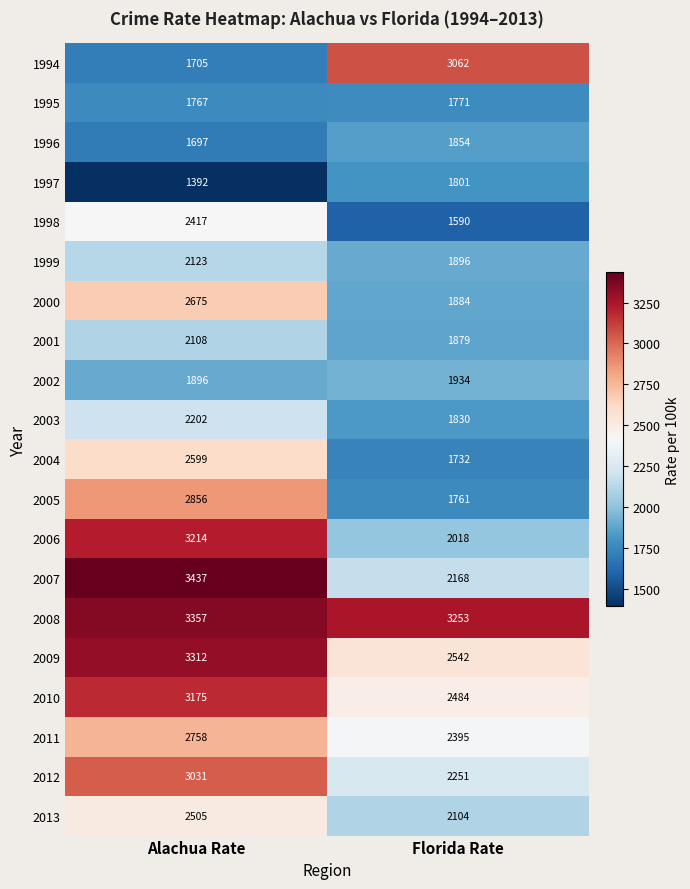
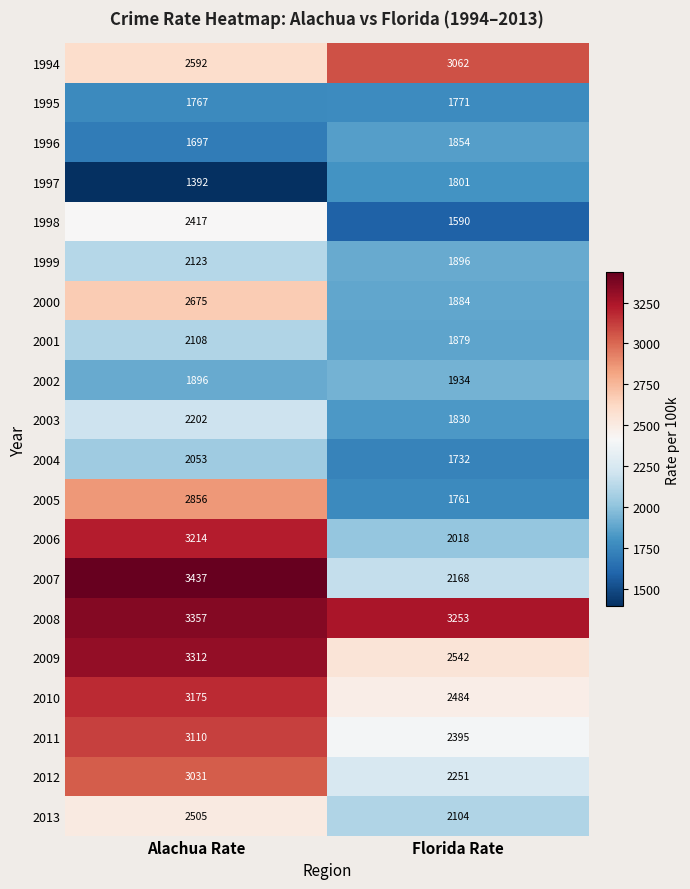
1994, Alachua Rate: 1705 -> 2592
2004, Alachua Rate: 2599 -> 2053
2011, Alachua Rate: 2758 -> 3110
